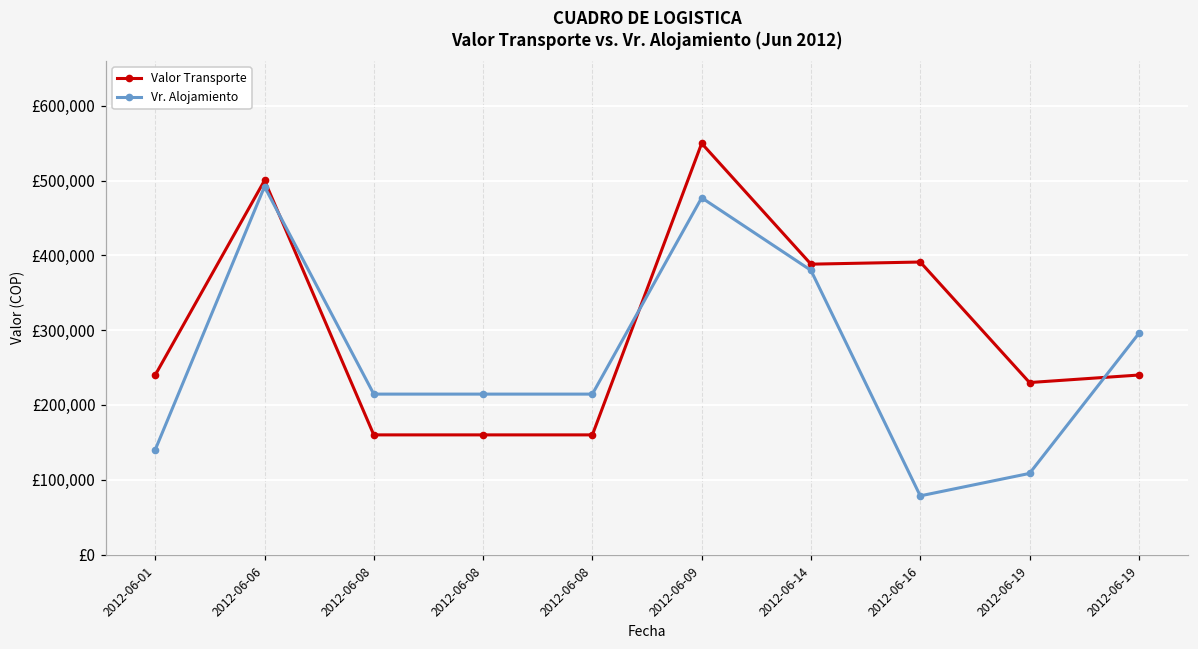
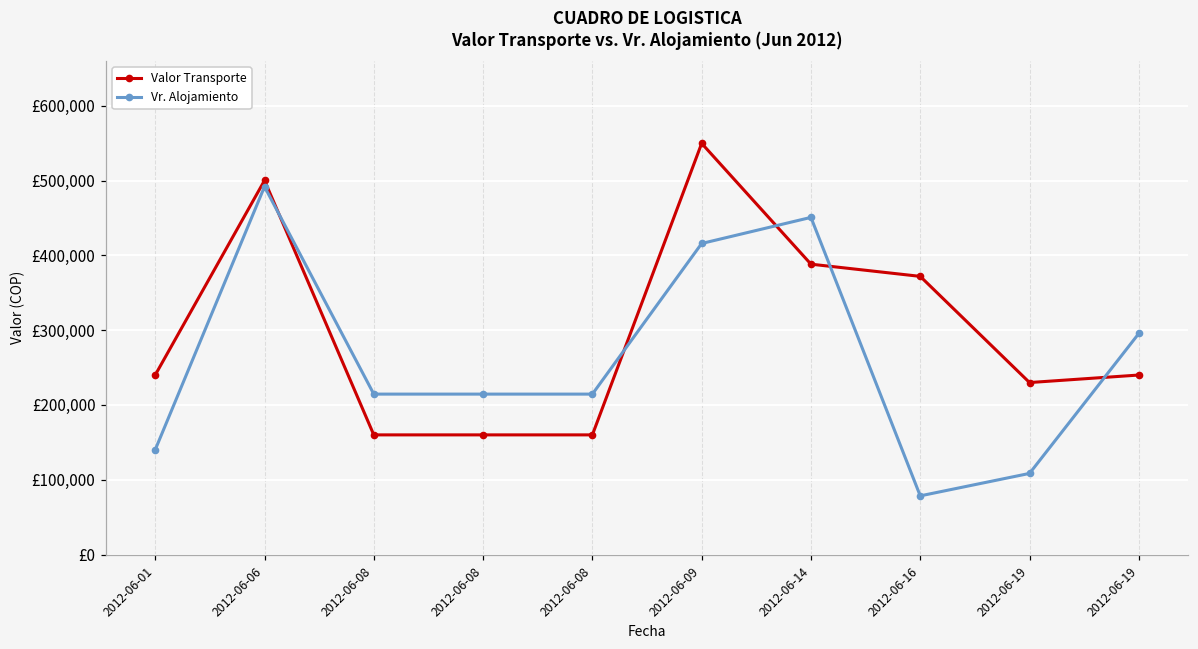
Vr. Alojamiento, 2012-06-09: £480,000 -> £420,000
Vr. Alojamiento, 2012-06-14: £380,000 -> £450,000
Valor Transporte, 2012-06-16: £390,000 -> £370,000
